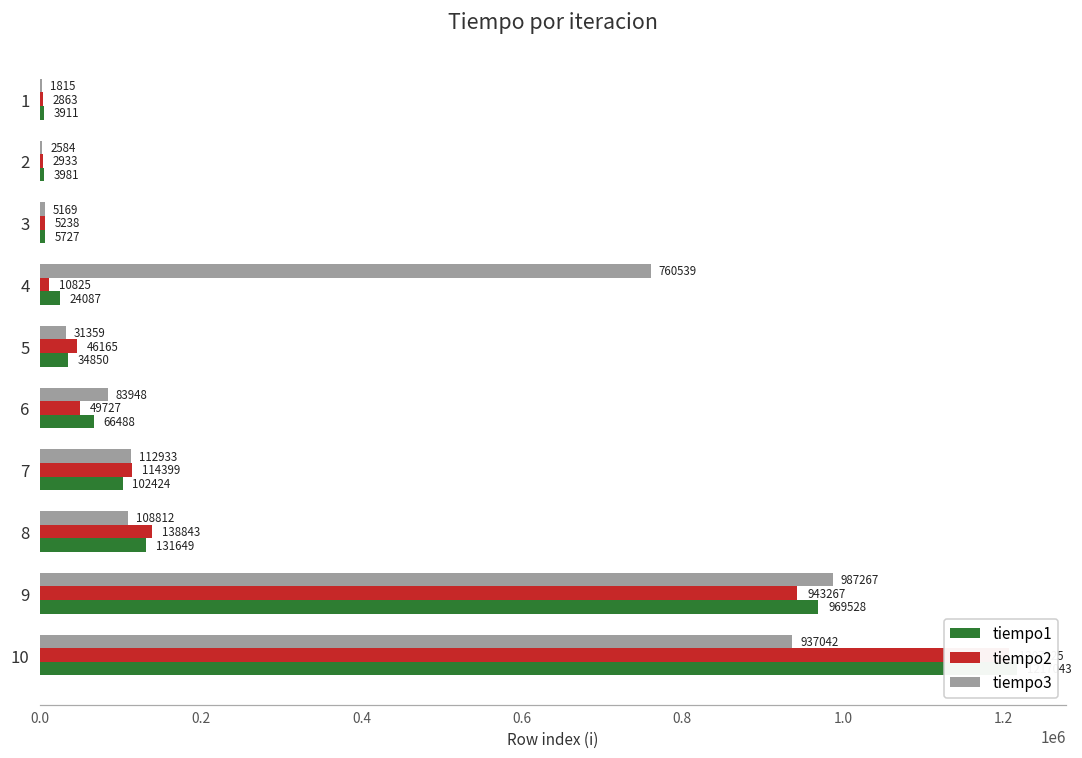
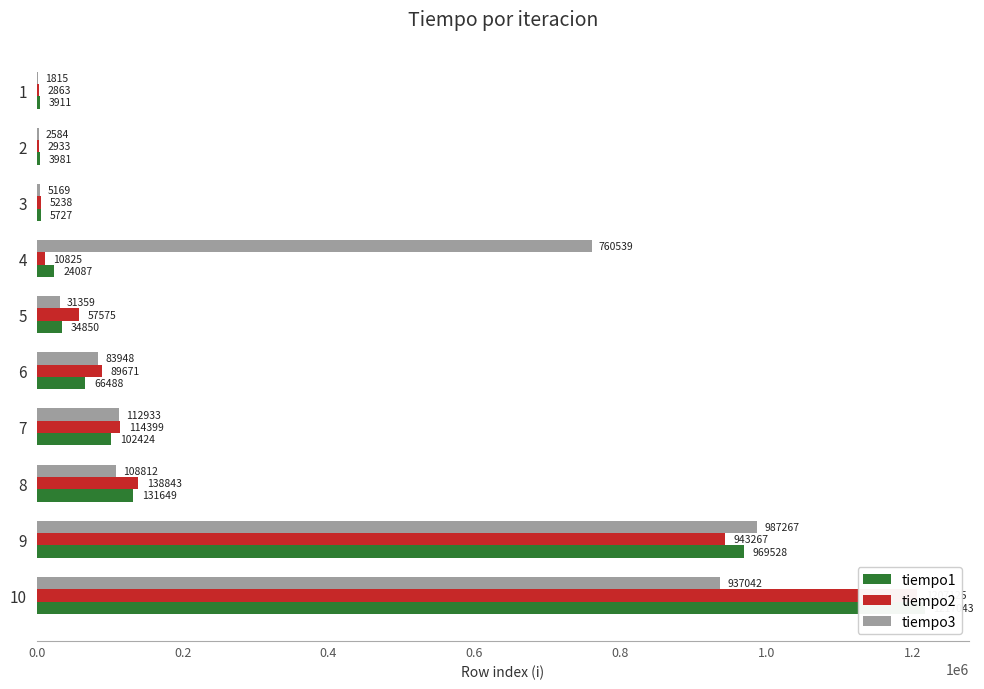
tiempo2, 5: 46165 -> 57575
tiempo2, 6: 49727 -> 89671
